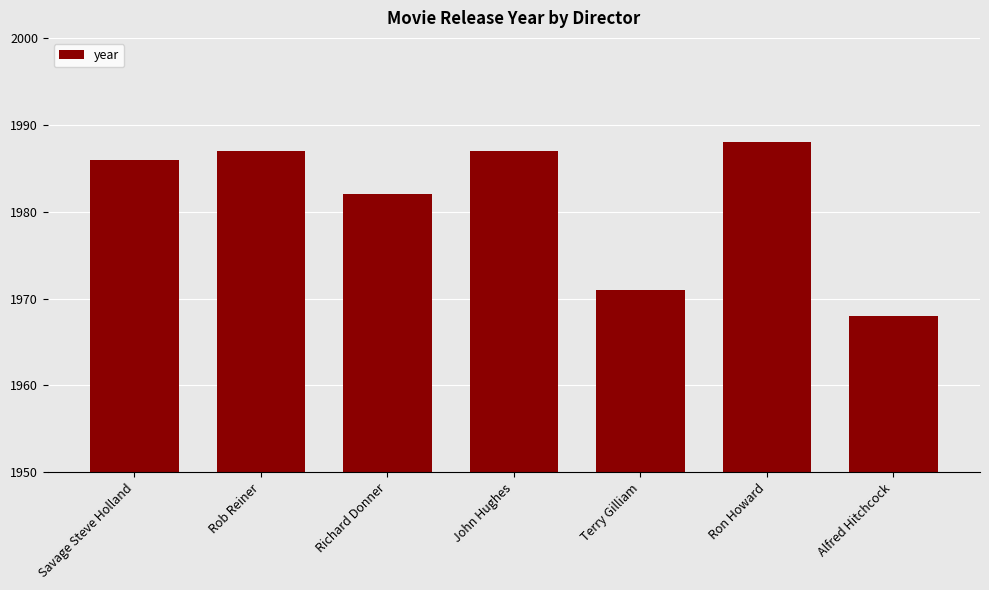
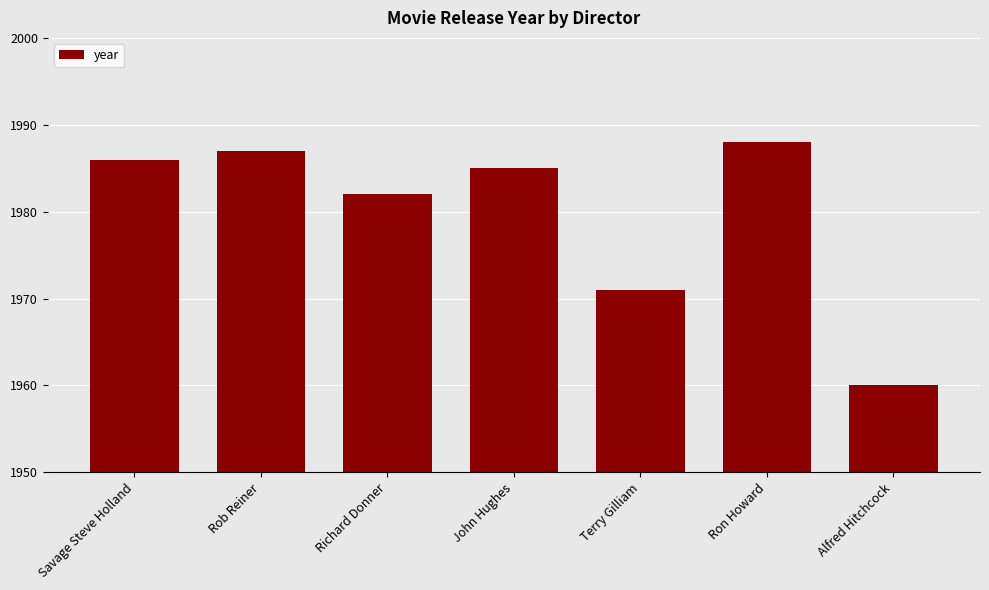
John Hughes: 1987 -> 1985
Alfred Hitchcock: 1968 -> 1960
